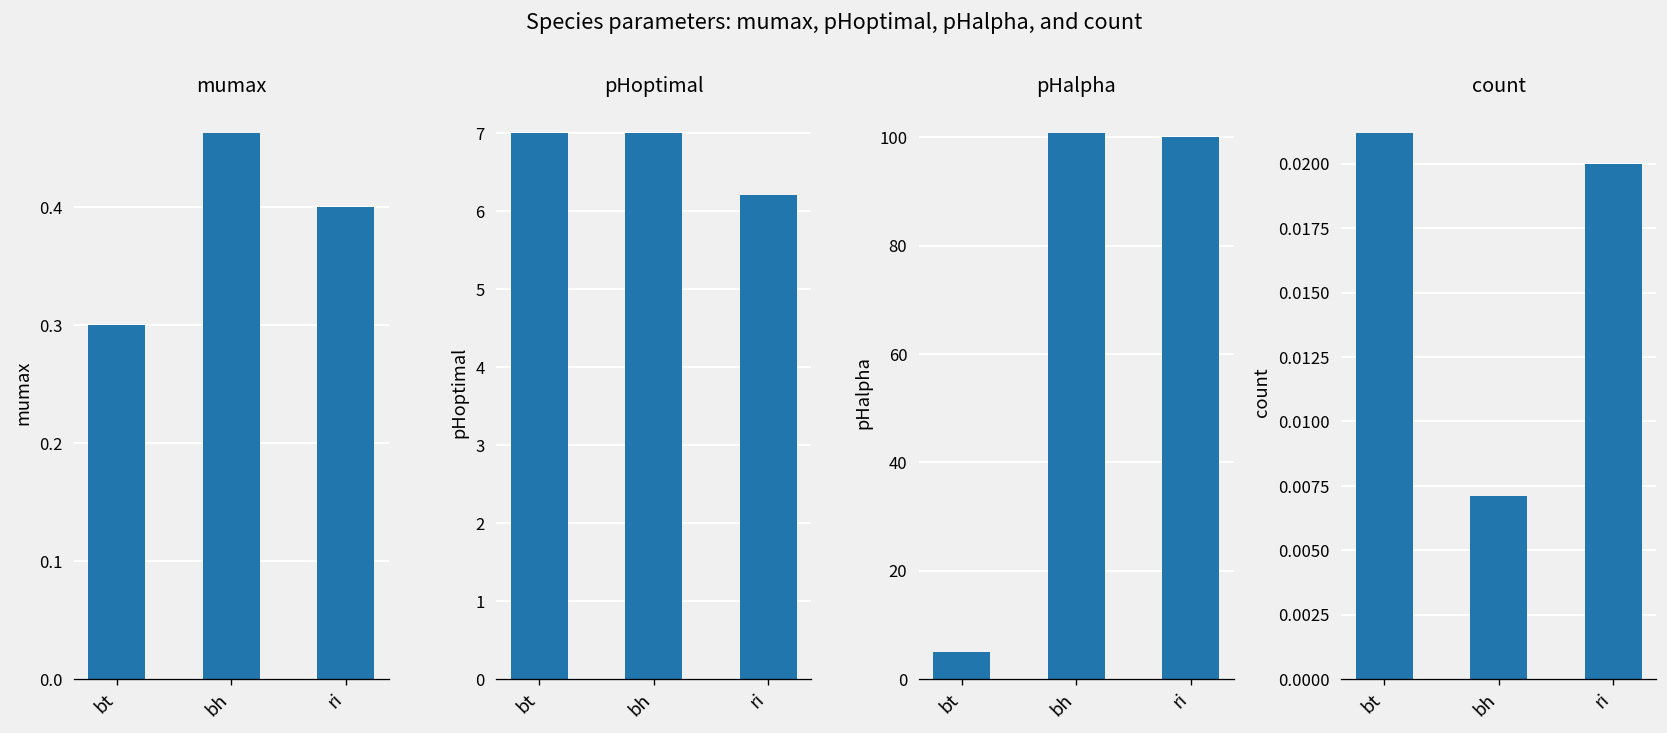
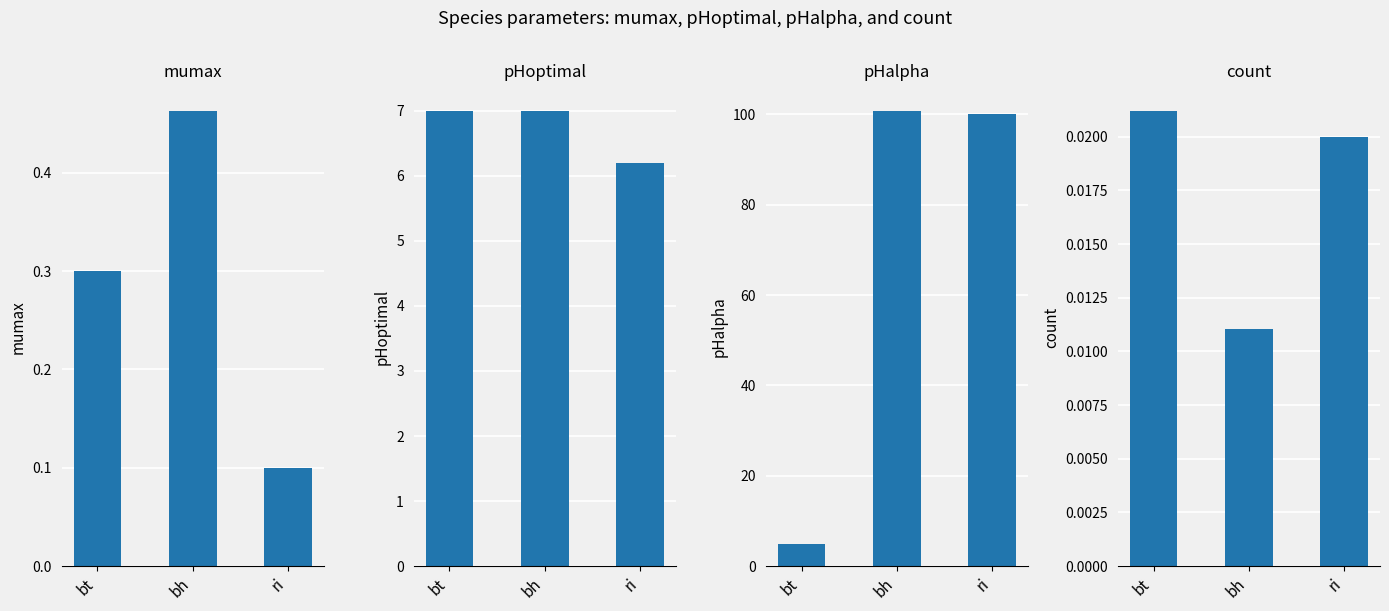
mumax, ri: 0.4 -> 0.1
count, bh: 0.0071 -> 0.0111
